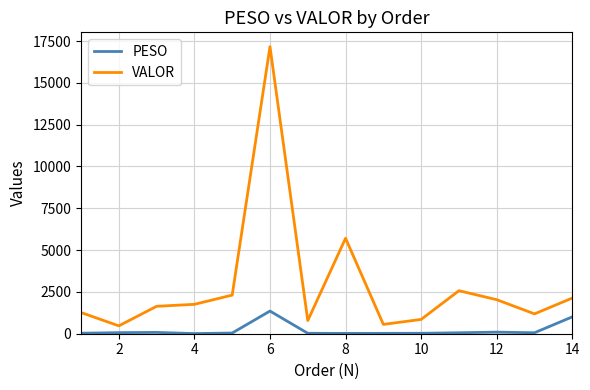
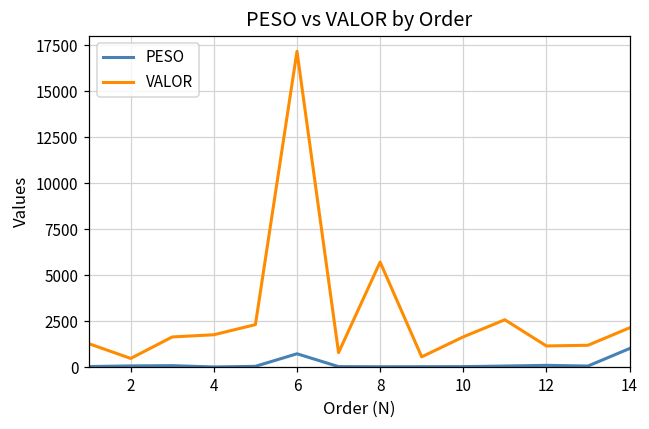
PESO, 6: 1400 -> 700
VALOR, 10: 900 -> 1600
VALOR, 12: 2000 -> 1100
